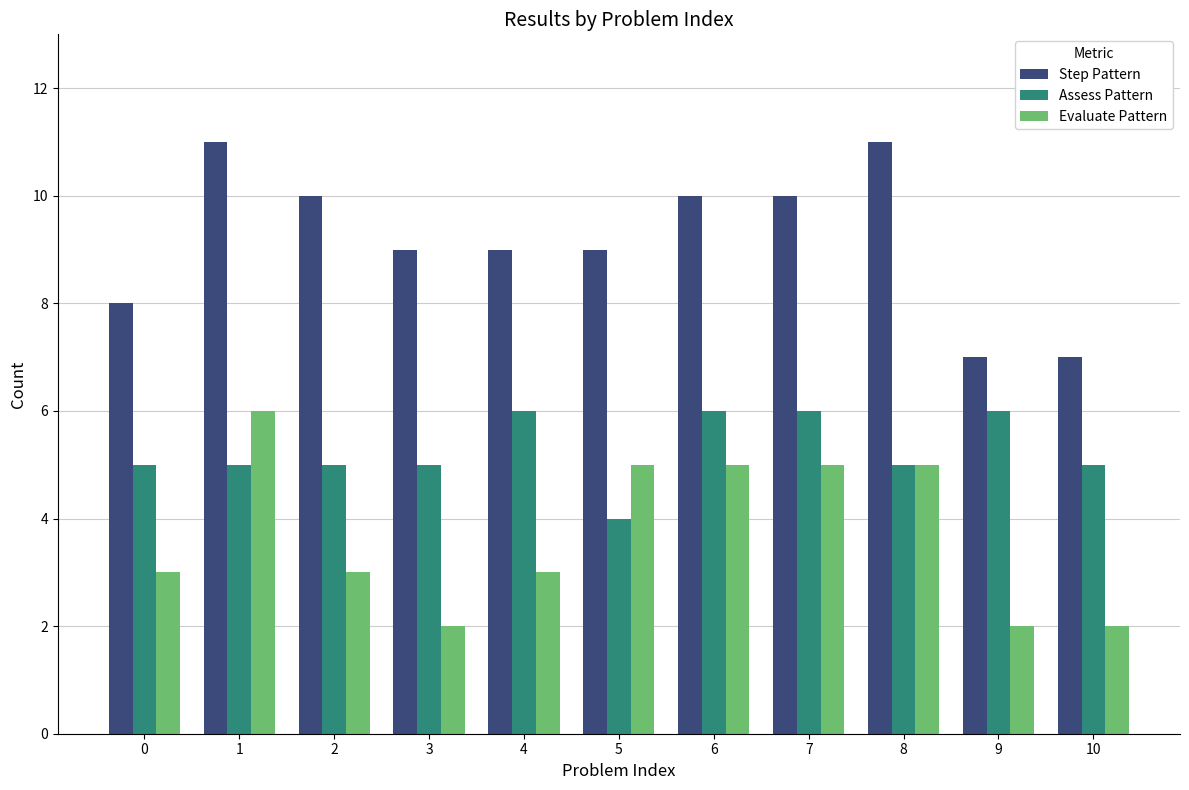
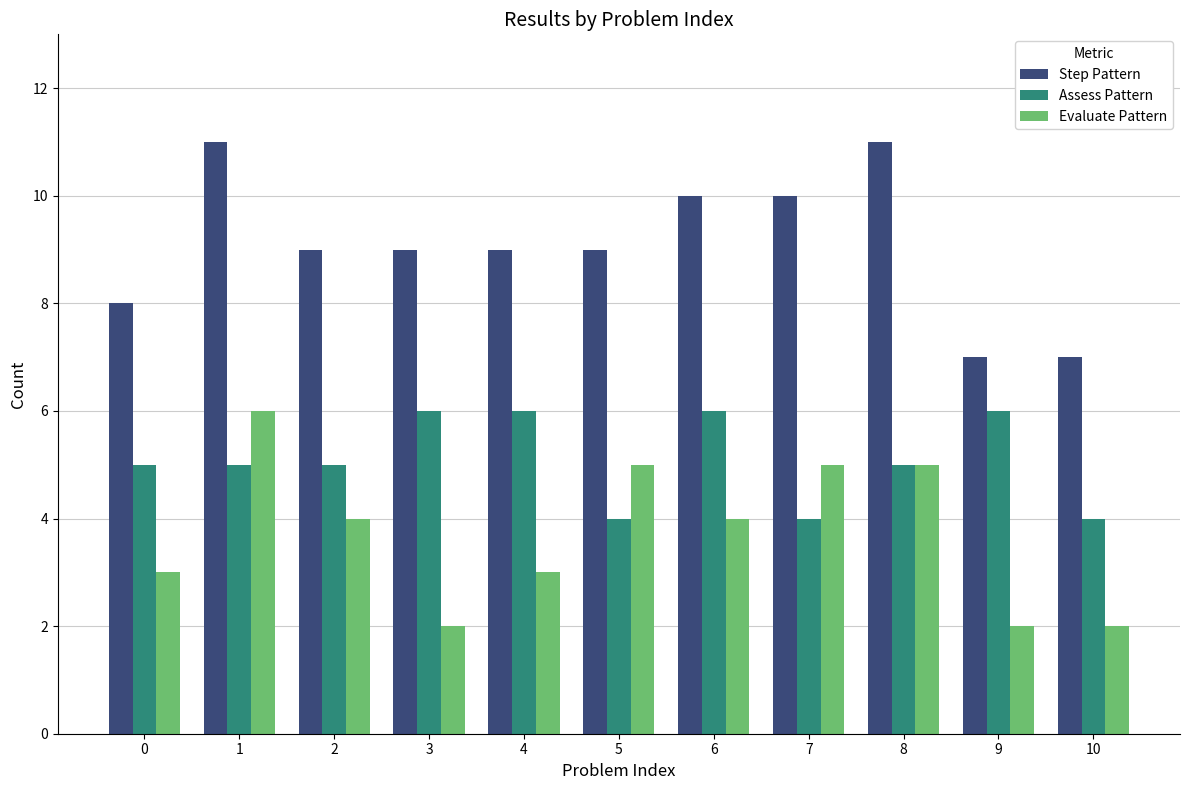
Step Pattern, 2: 10 -> 9
Evaluate Pattern, 2: 3 -> 4
Assess Pattern, 3: 5 -> 6
Evaluate Pattern, 6: 5 -> 4
Assess Pattern, 7: 6 -> 4
Assess Pattern, 10: 5 -> 4
